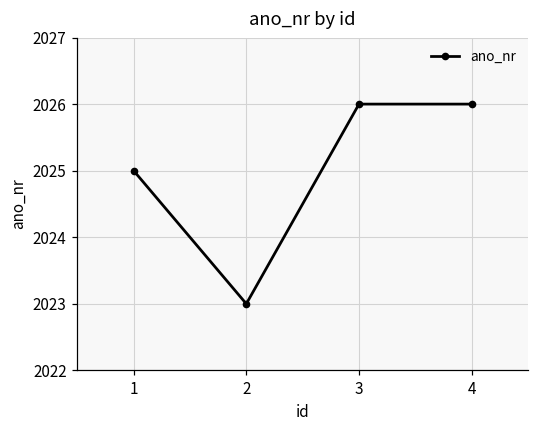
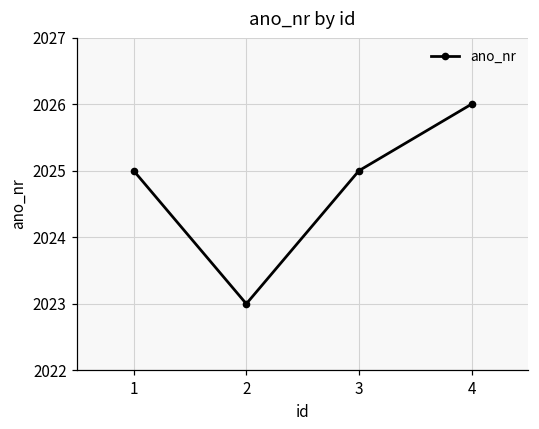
3: 2026 -> 2025
